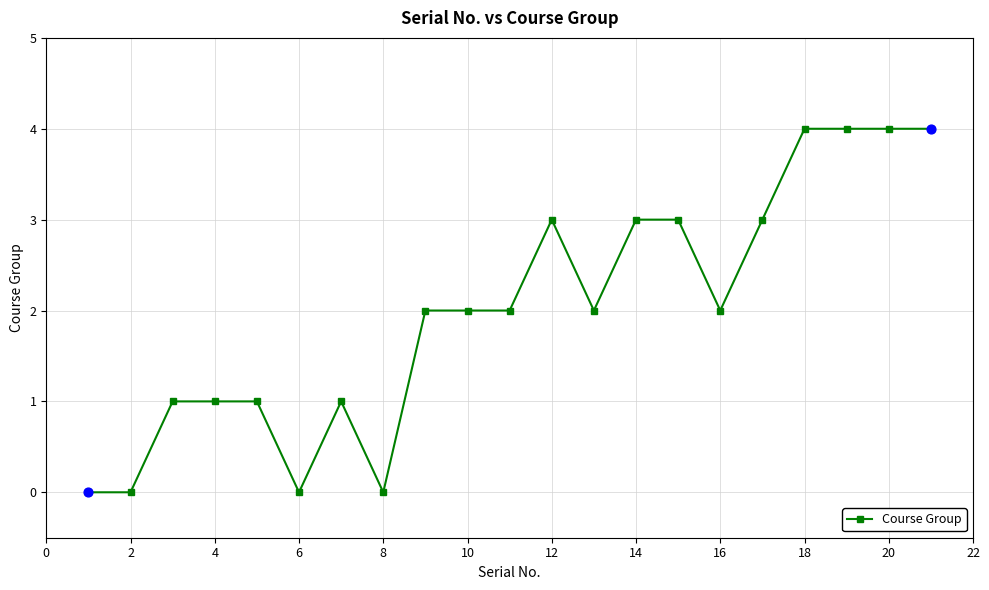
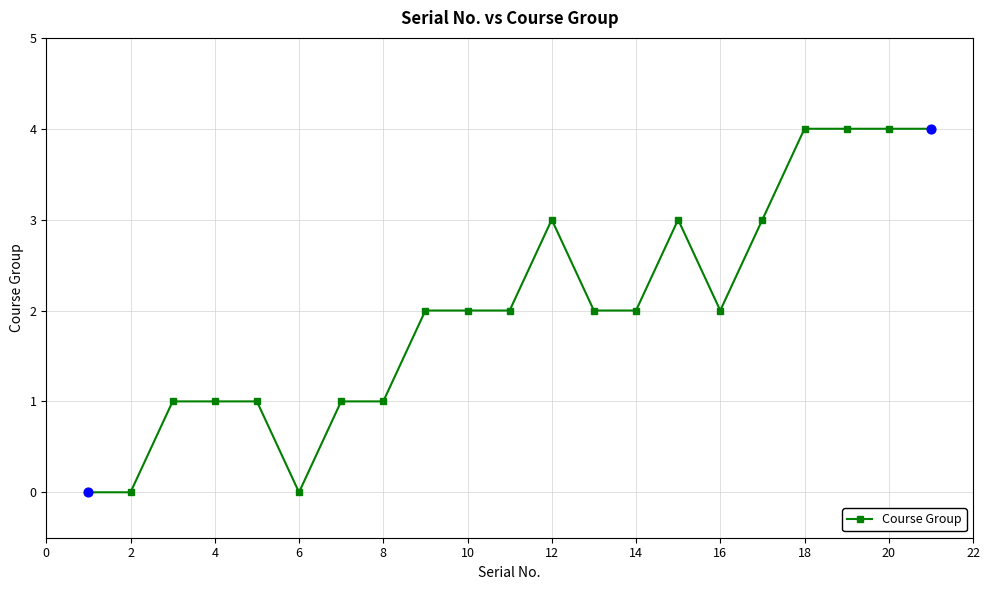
Course Group, 8: 0 -> 1
Course Group, 14: 3 -> 2
